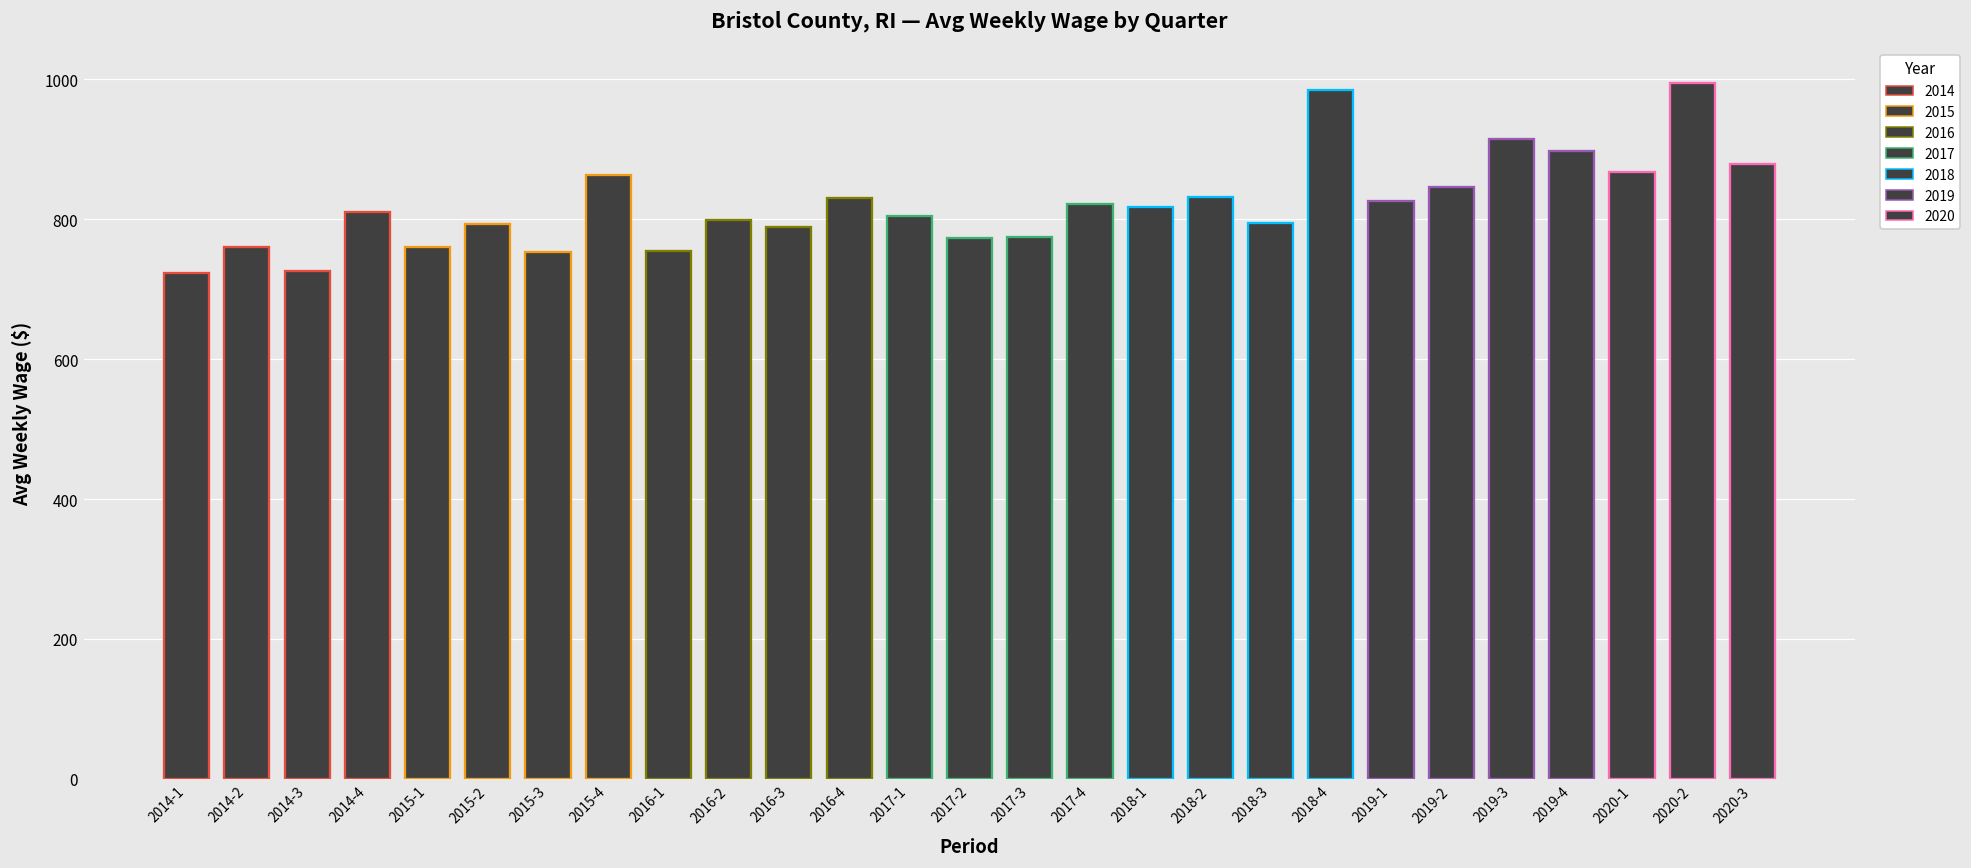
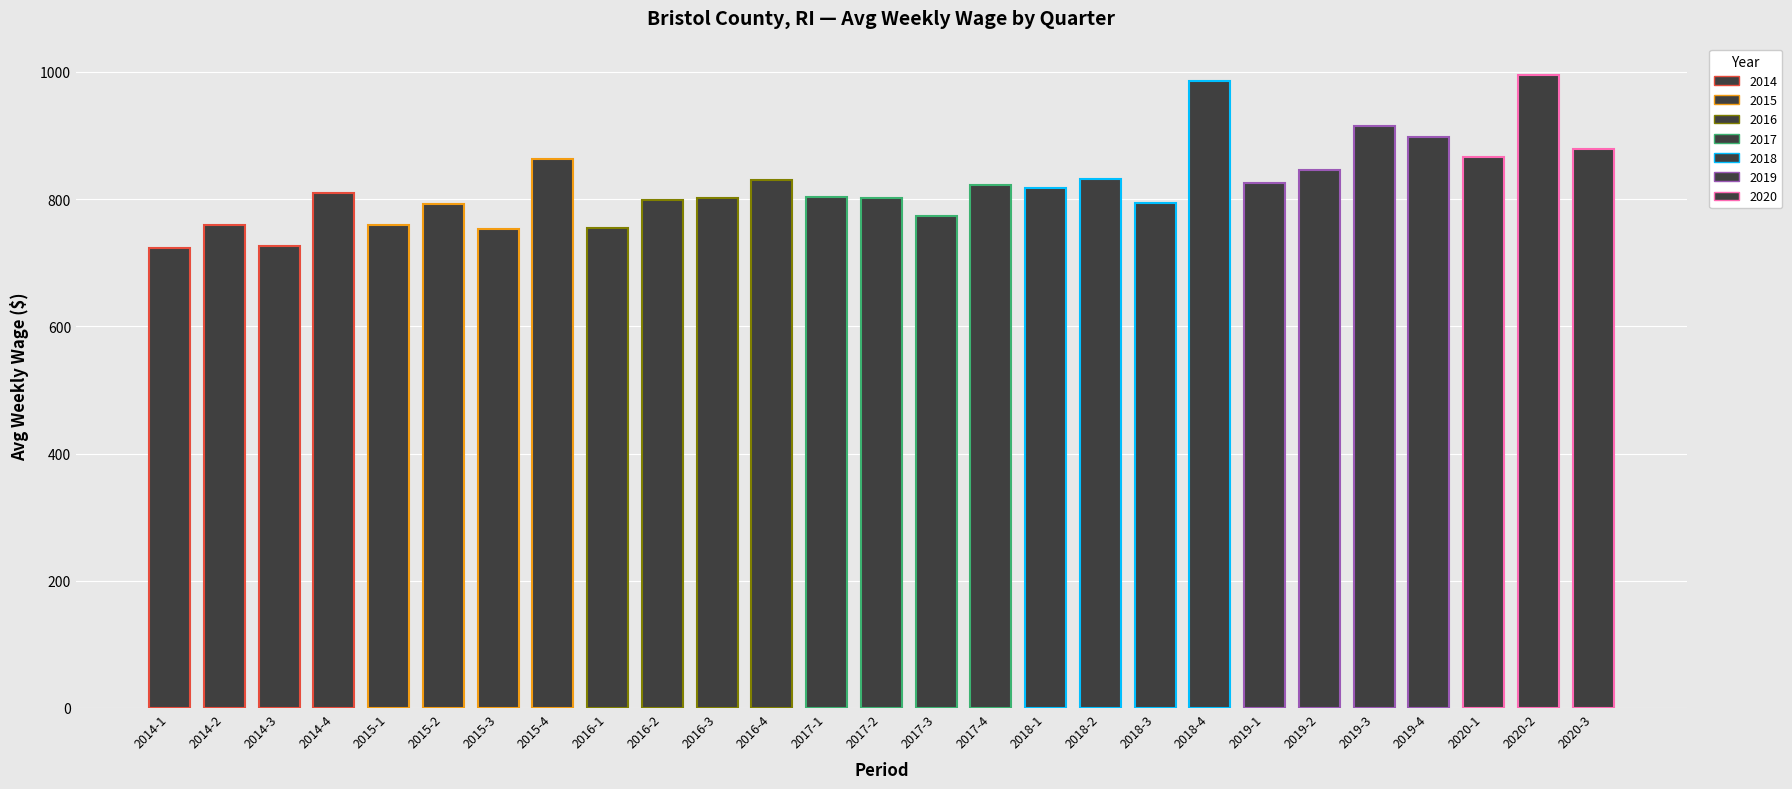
2016-3: 790 -> 800
2017-2: 770 -> 800
